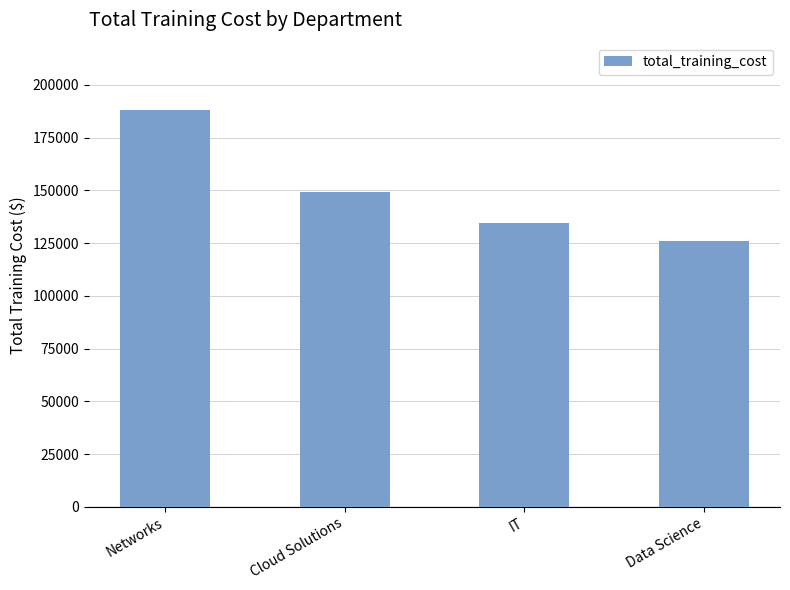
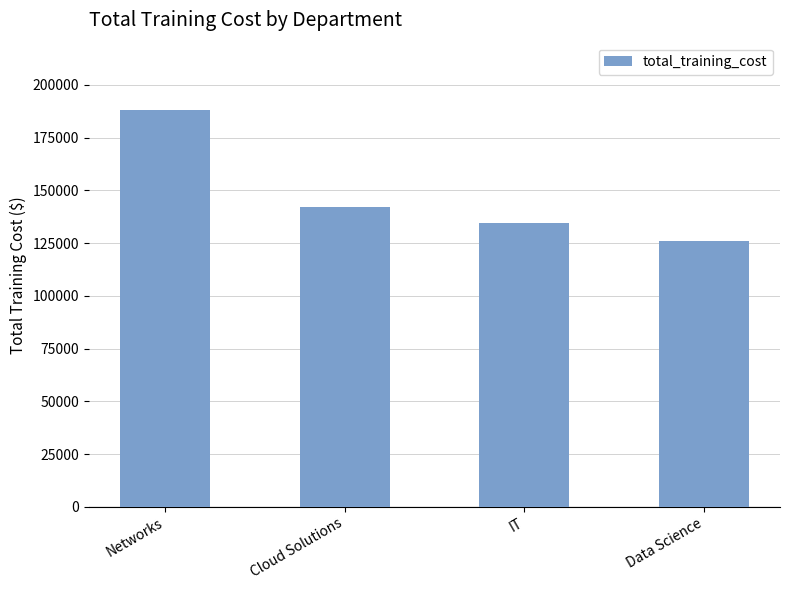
Cloud Solutions: 149000 -> 142000
